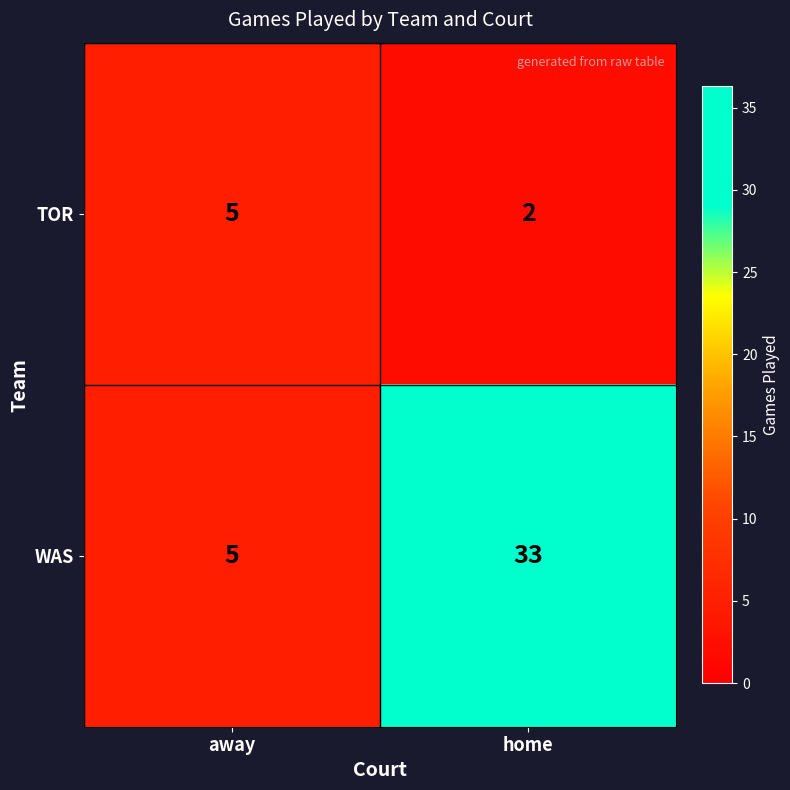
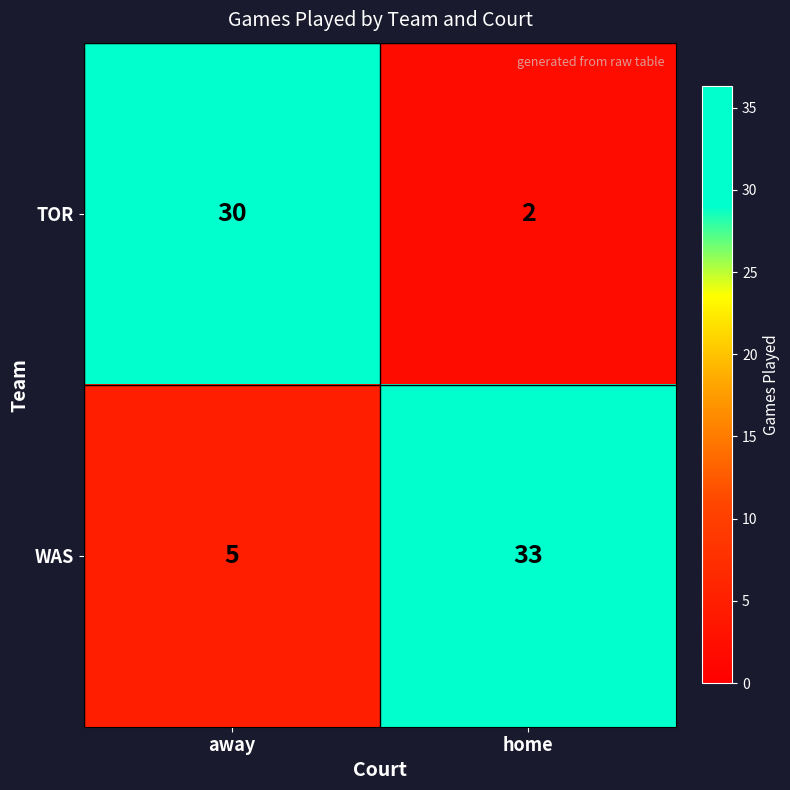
TOR, away: 5 -> 30
